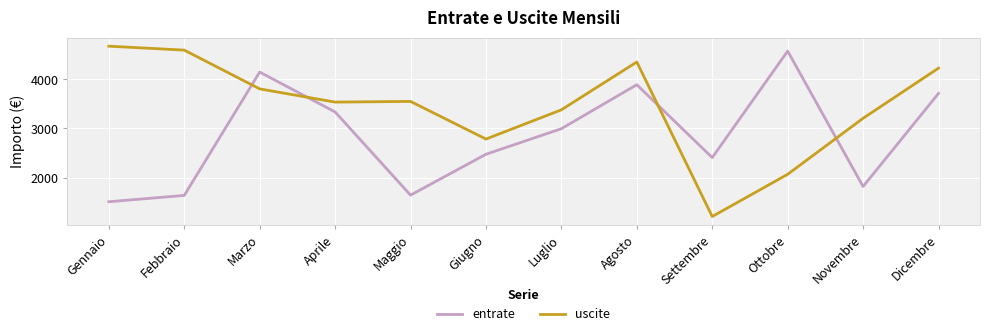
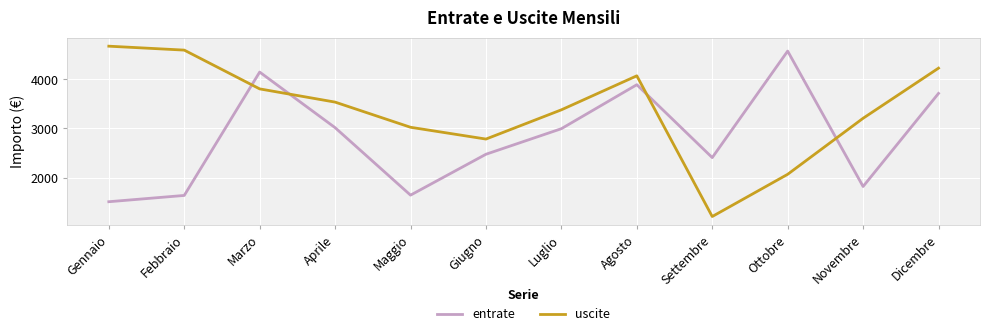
entrate, Aprile: 3300 -> 3000
uscite, Maggio: 3600 -> 3000
uscite, Agosto: 4400 -> 4100
